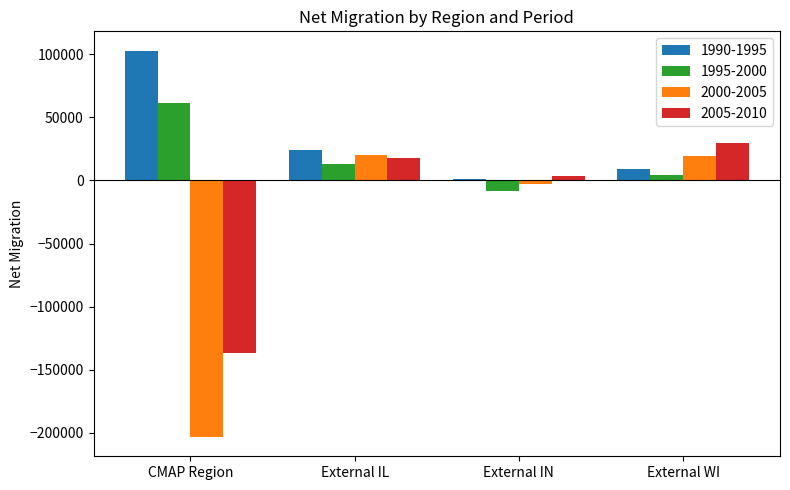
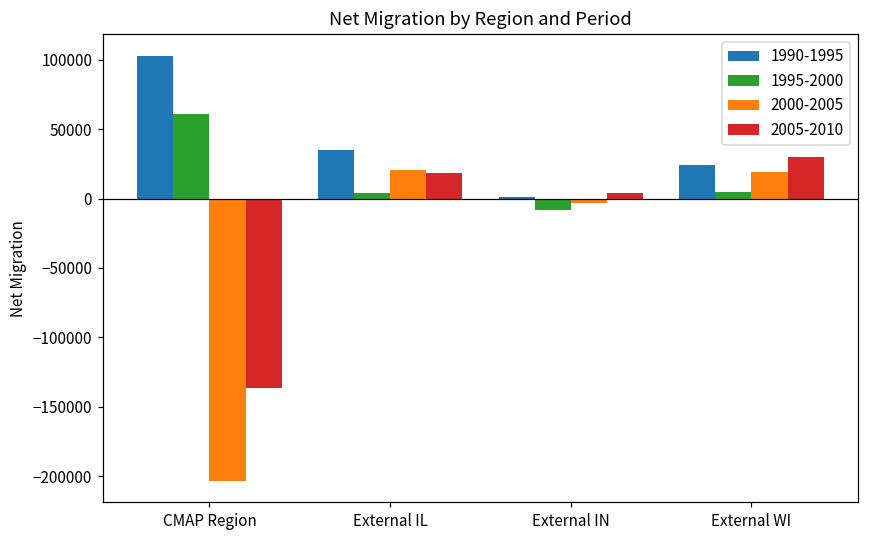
1990-1995, External IL: 24000 -> 35000
1995-2000, External IL: 13000 -> 4000
1990-1995, External WI: 9000 -> 24000
